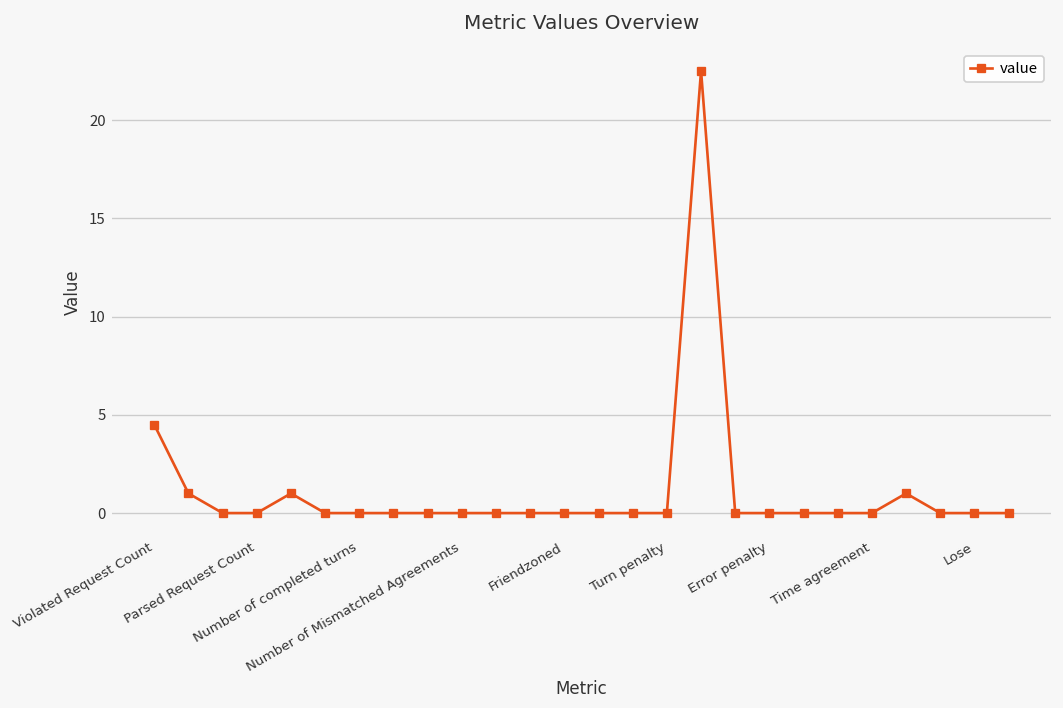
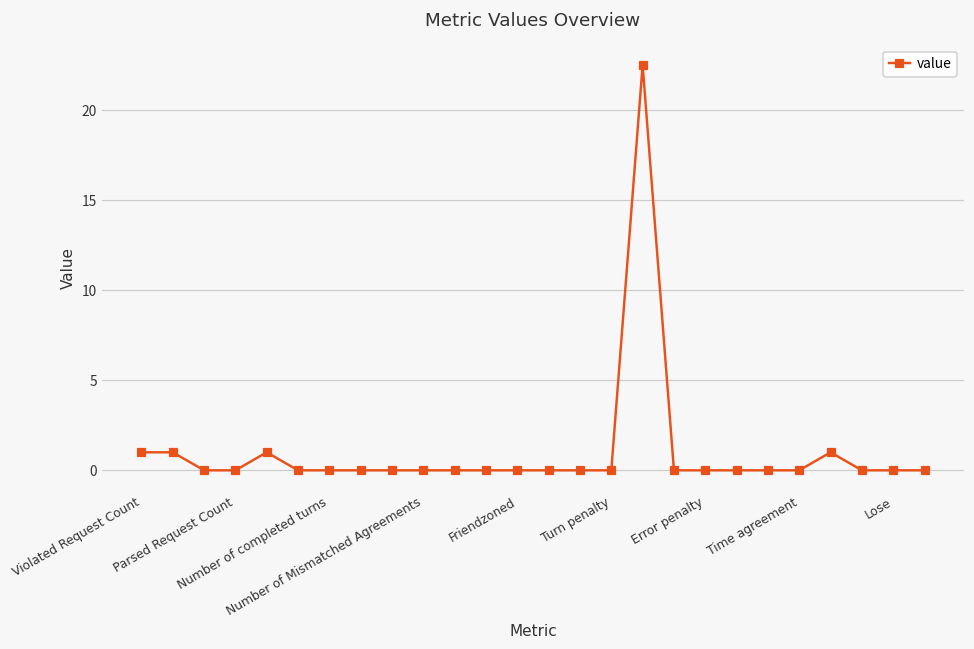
Violated Request Count: 4.5 -> 1.0
